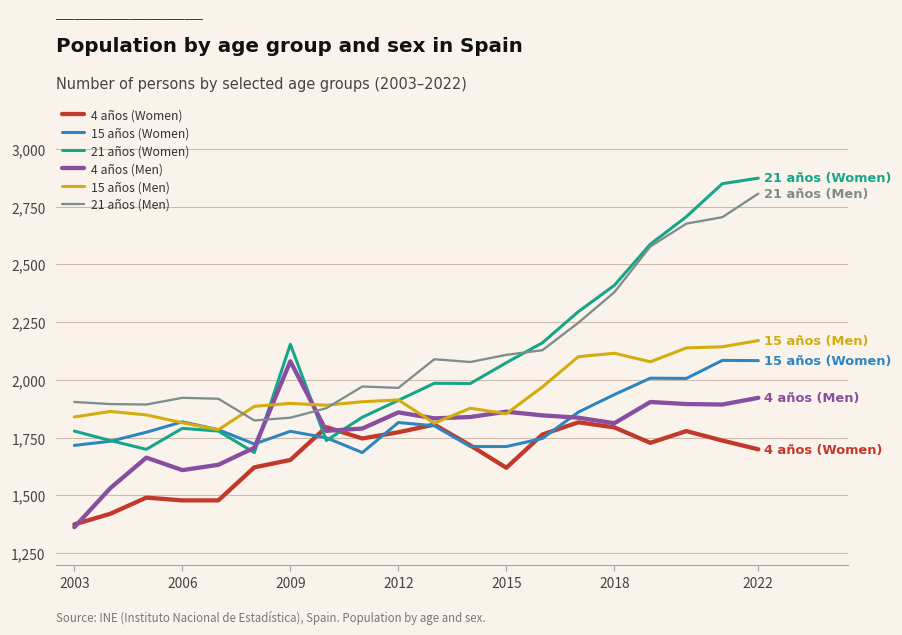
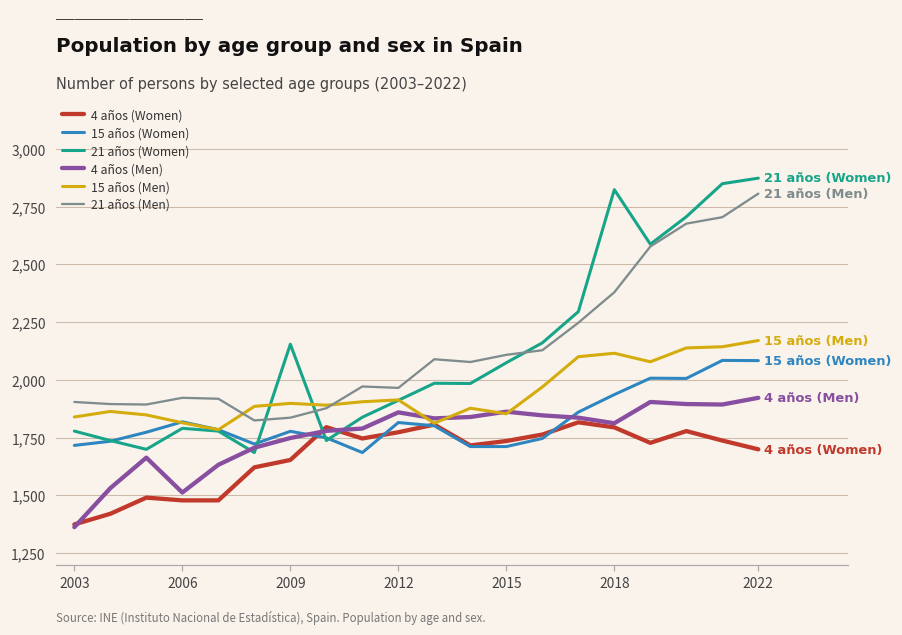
4 años (Men), 2006: 1,610 -> 1,510
4 años (Men), 2009: 2,080 -> 1,750
4 años (Women), 2015: 1,620 -> 1,740
21 años (Women), 2018: 2,410 -> 2,820
